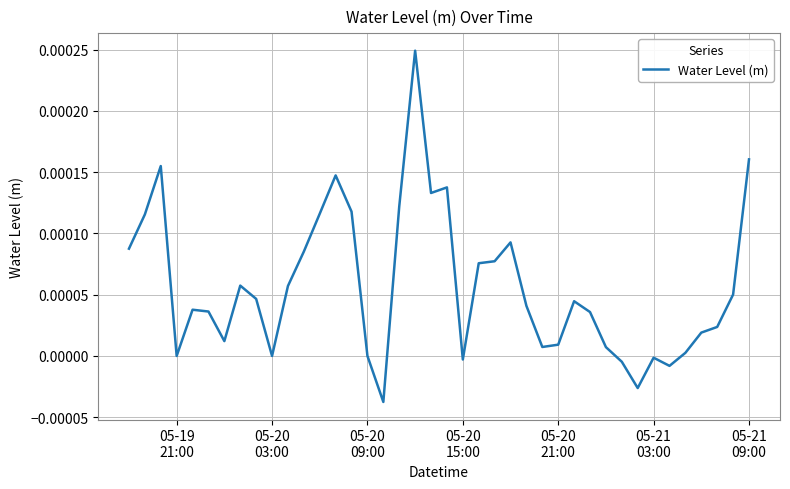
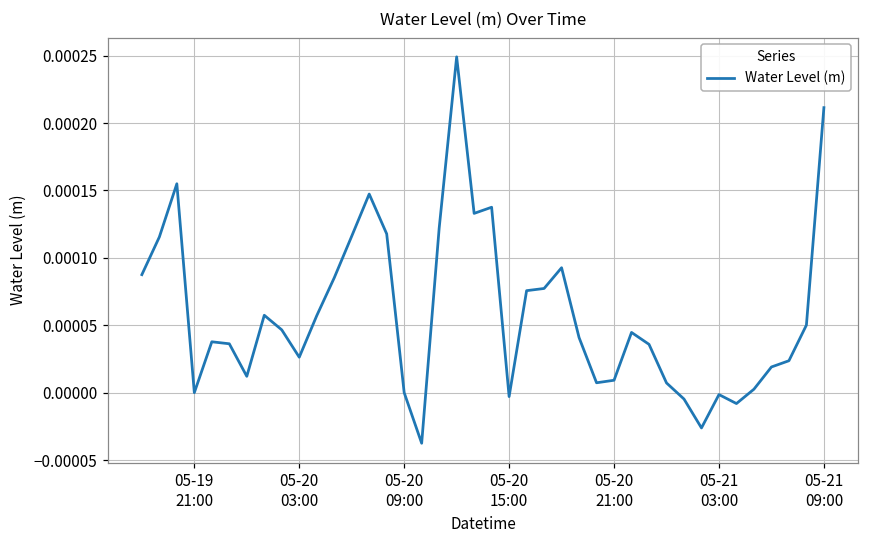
05-20 03:00: 0.00000 -> 0.00003
05-21 09:00: 0.000160 -> 0.000211
